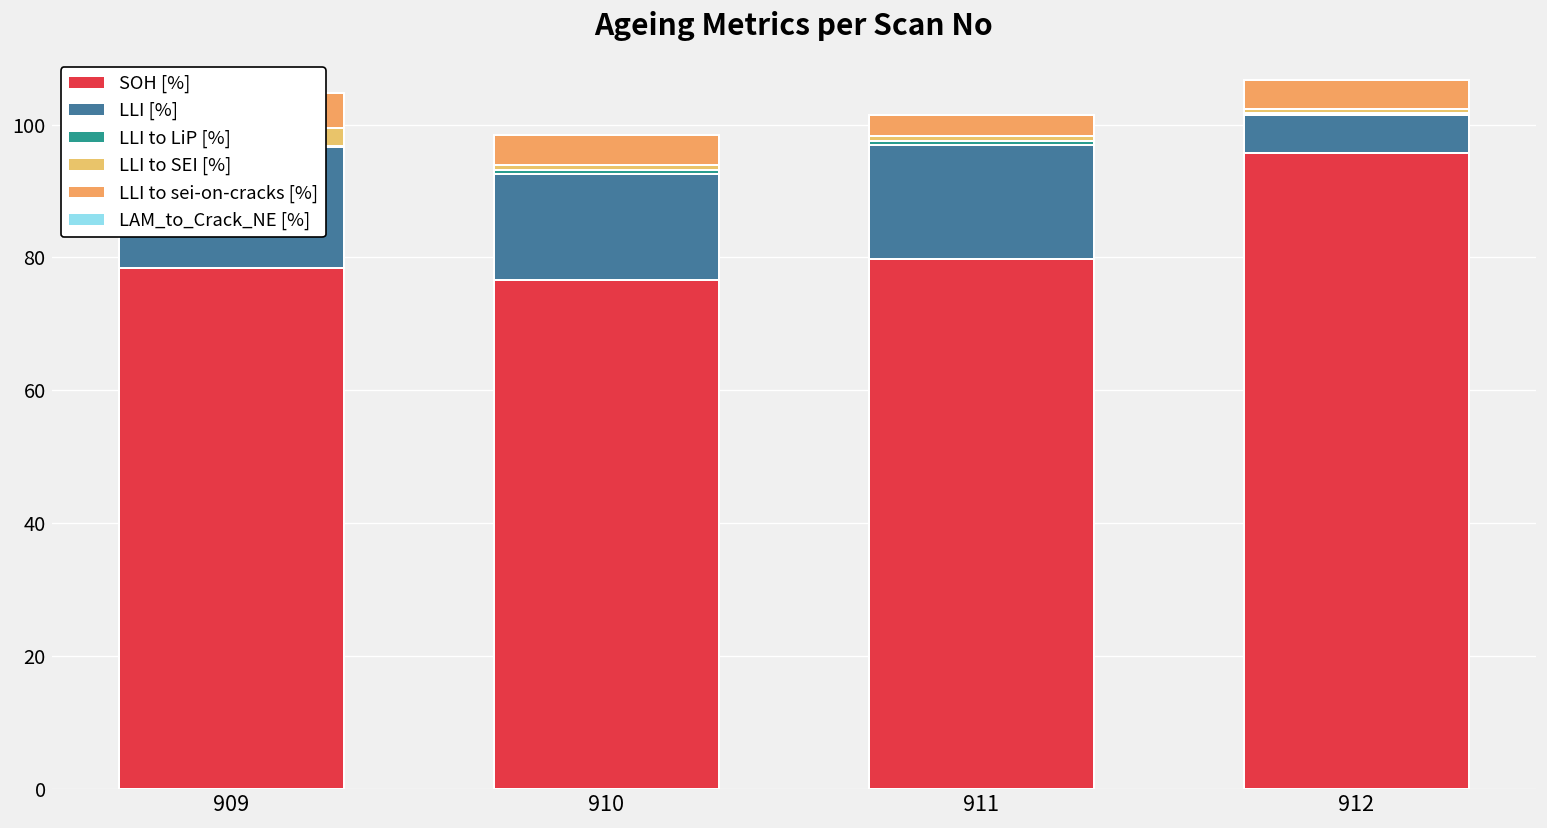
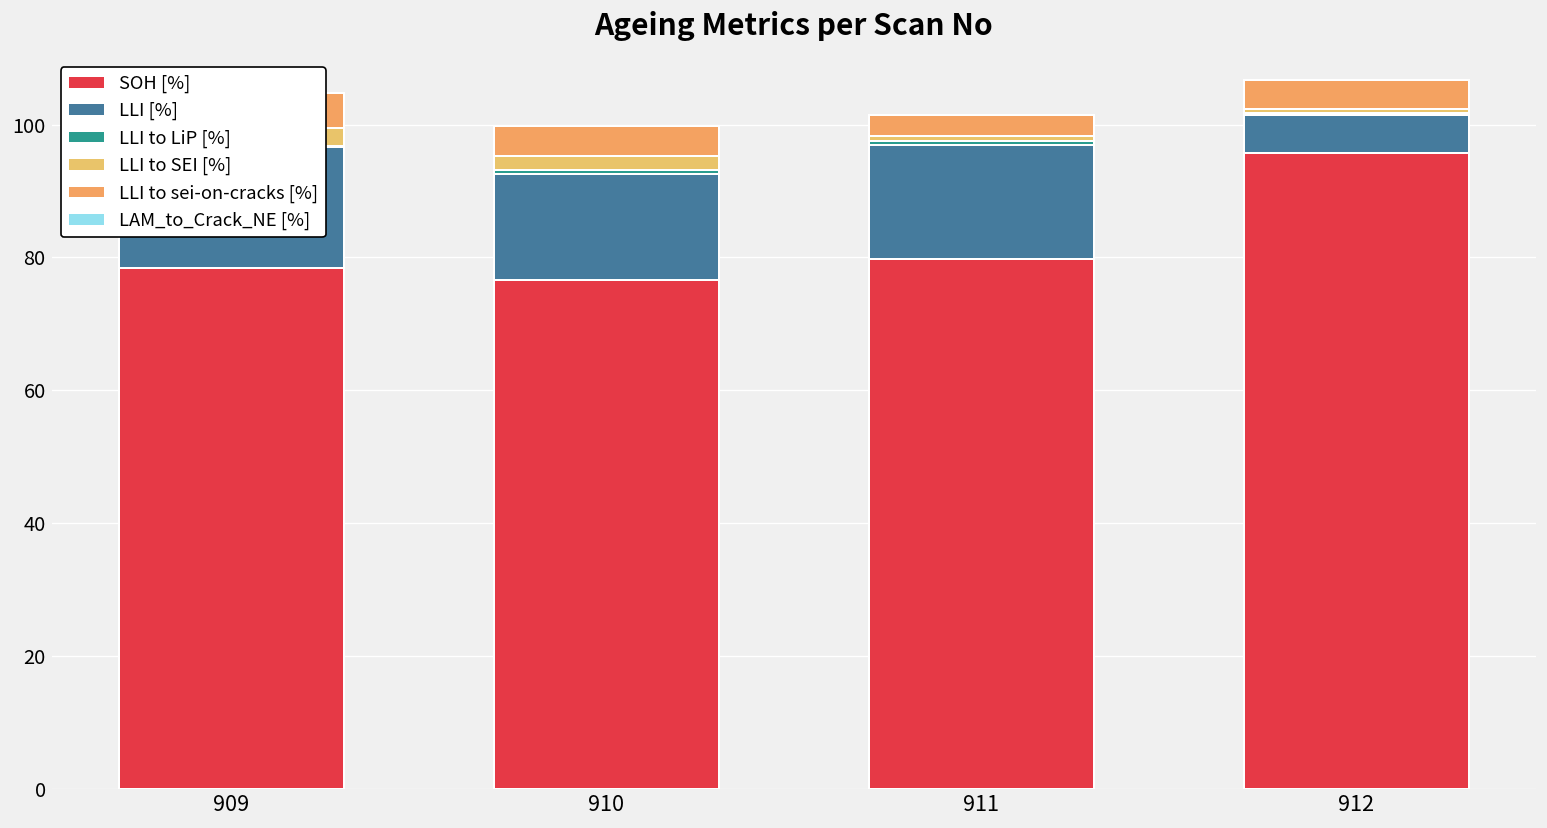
LLI to SEI [%], 910: 1 -> 2
